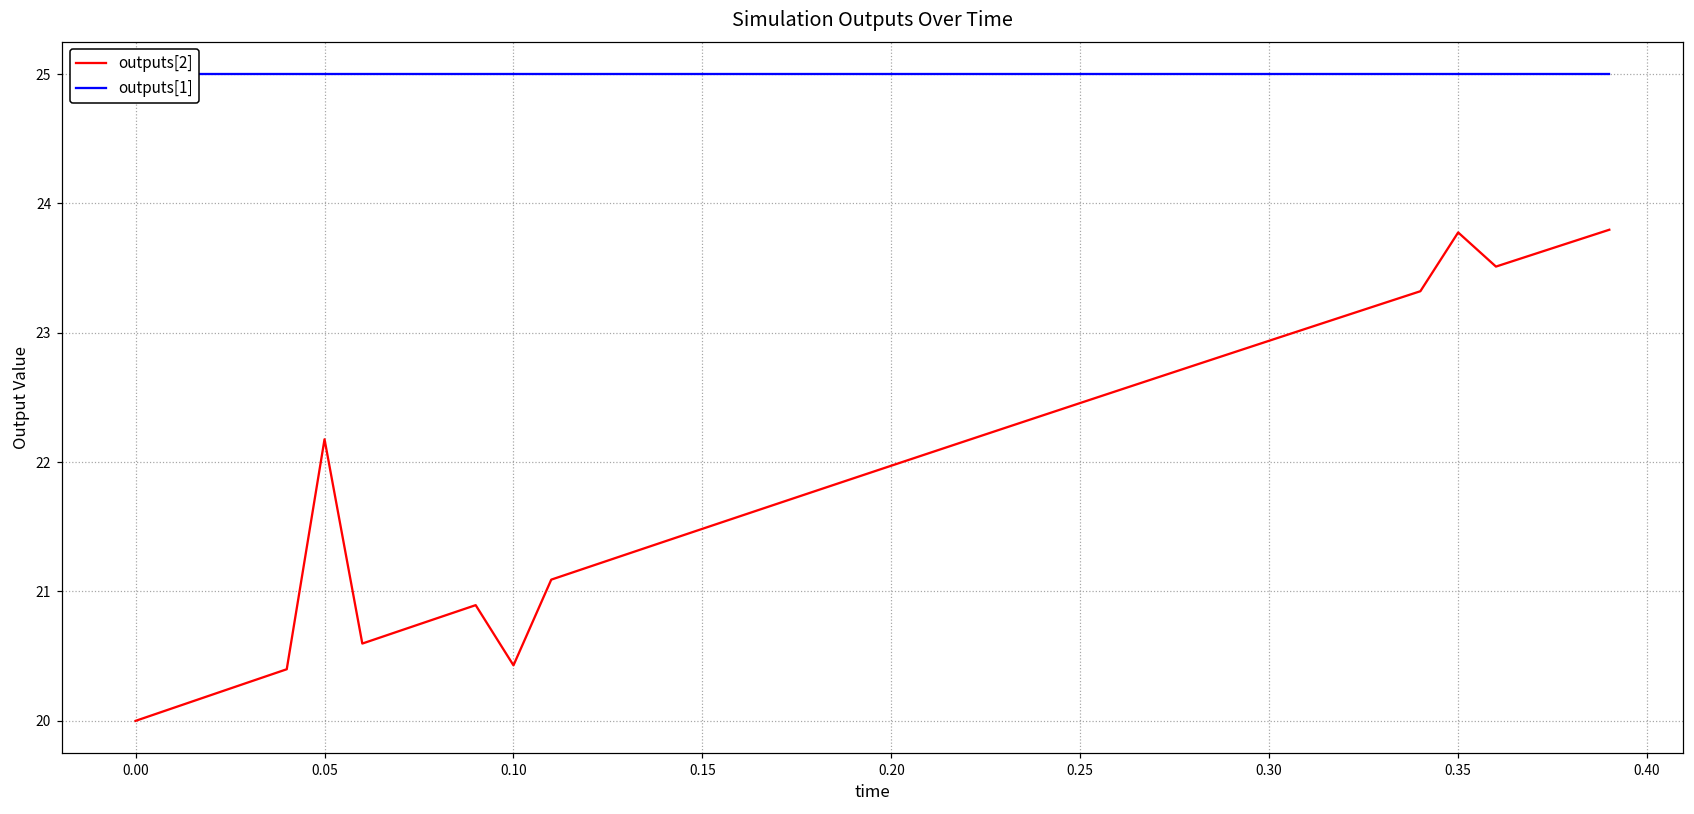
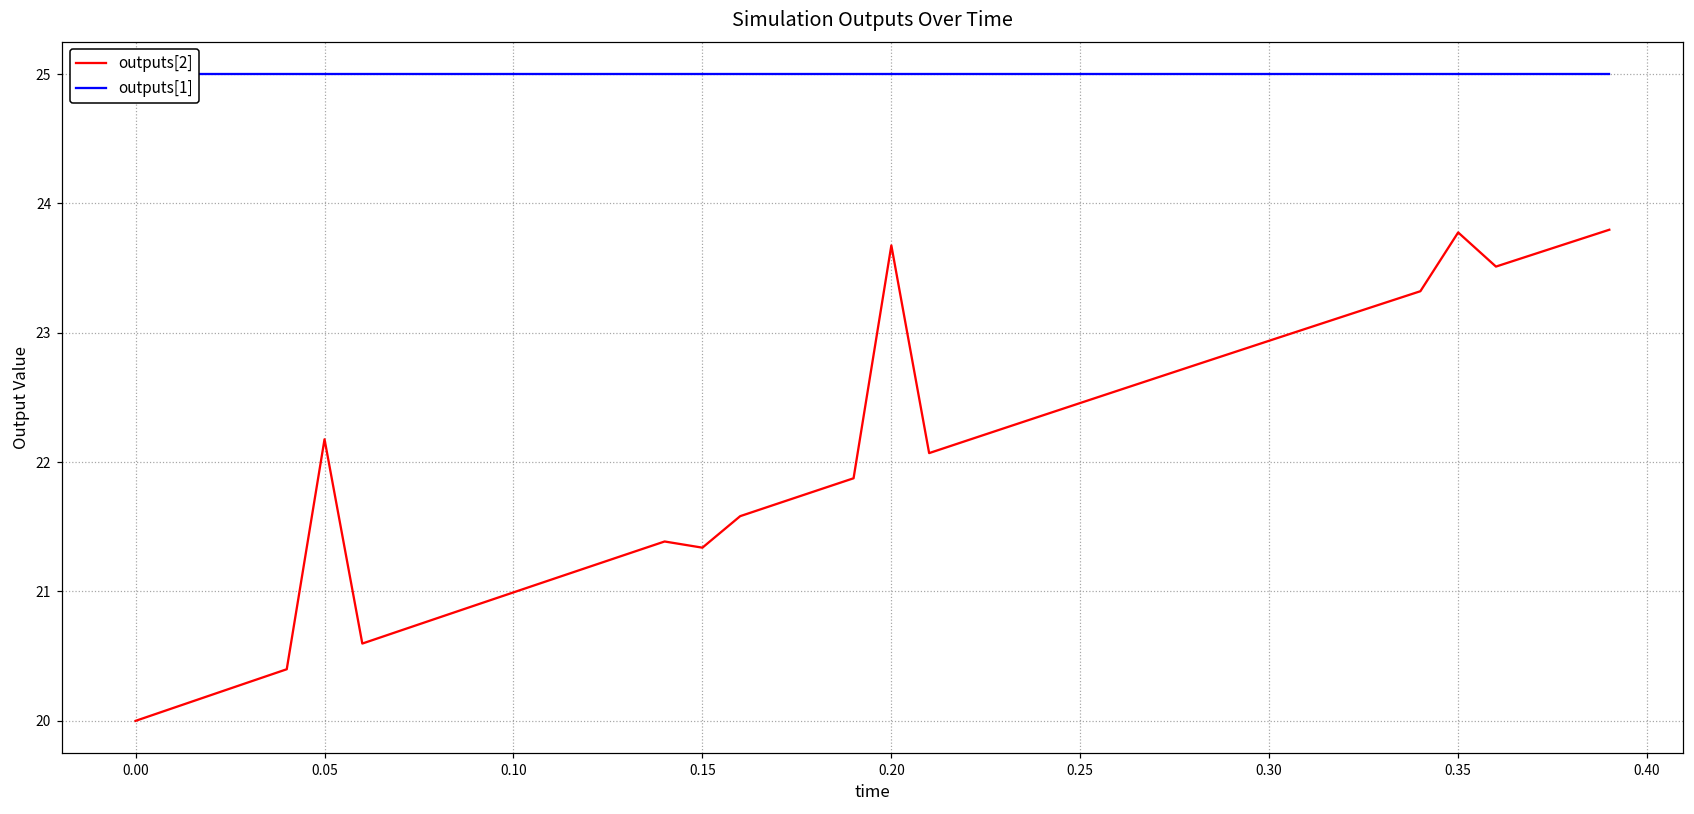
outputs[2], 0.10: 20.43 -> 20.99
outputs[2], 0.15: 21.48 -> 21.34
outputs[2], 0.20: 21.97 -> 23.67
